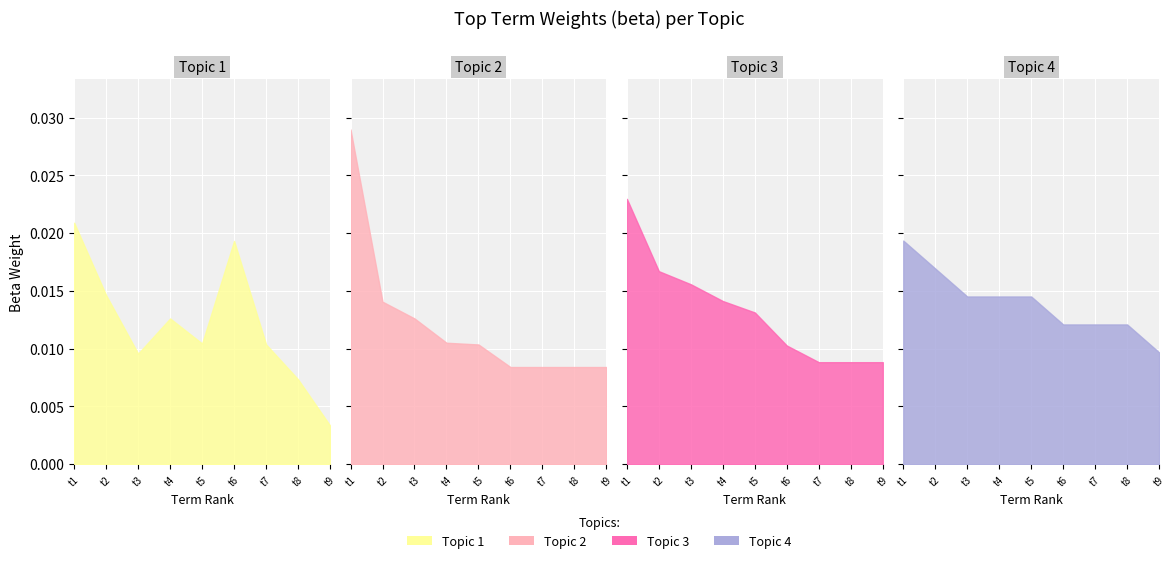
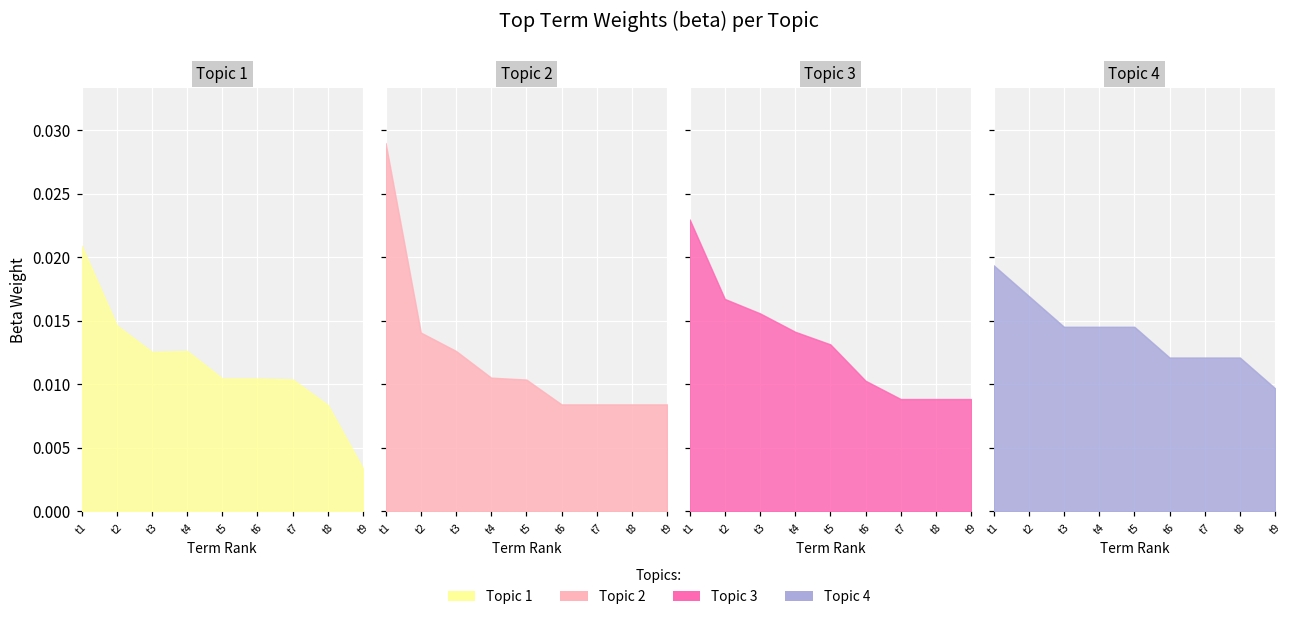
Topic 1, t3: 0.0096 -> 0.0125
Topic 1, t6: 0.0193 -> 0.0104
Topic 1, t8: 0.0073 -> 0.0084
